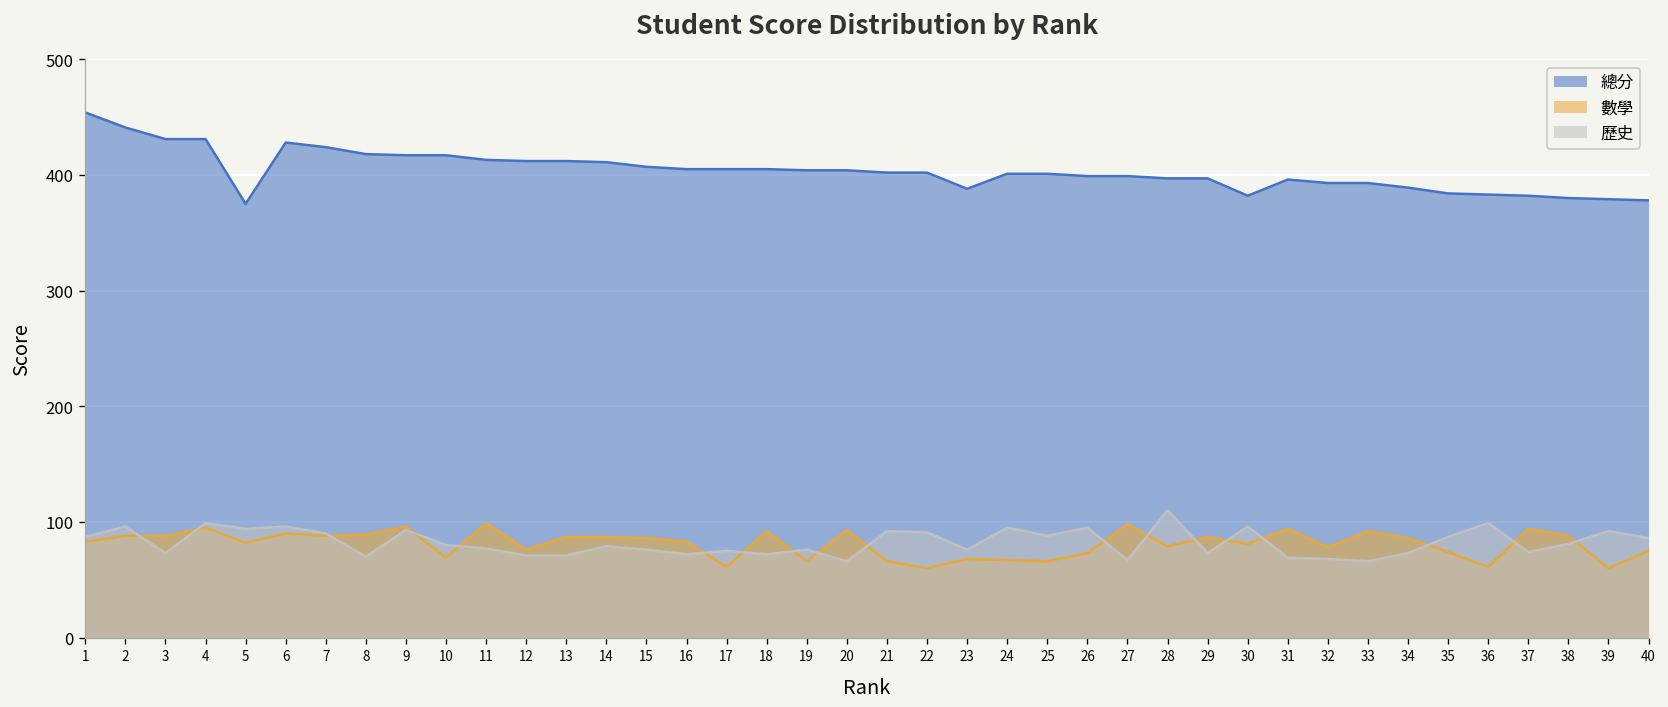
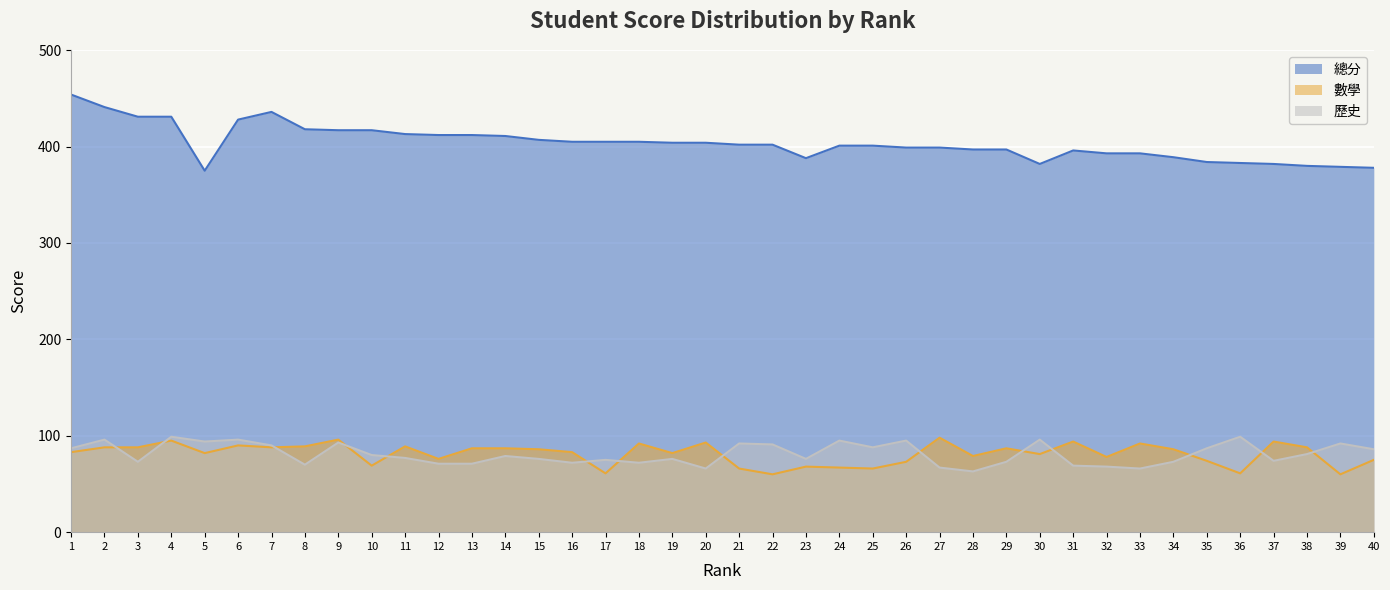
總分, 7: 420 -> 440
數學, 11: 100 -> 90
數學, 19: 70 -> 80
歷史, 28: 110 -> 60
